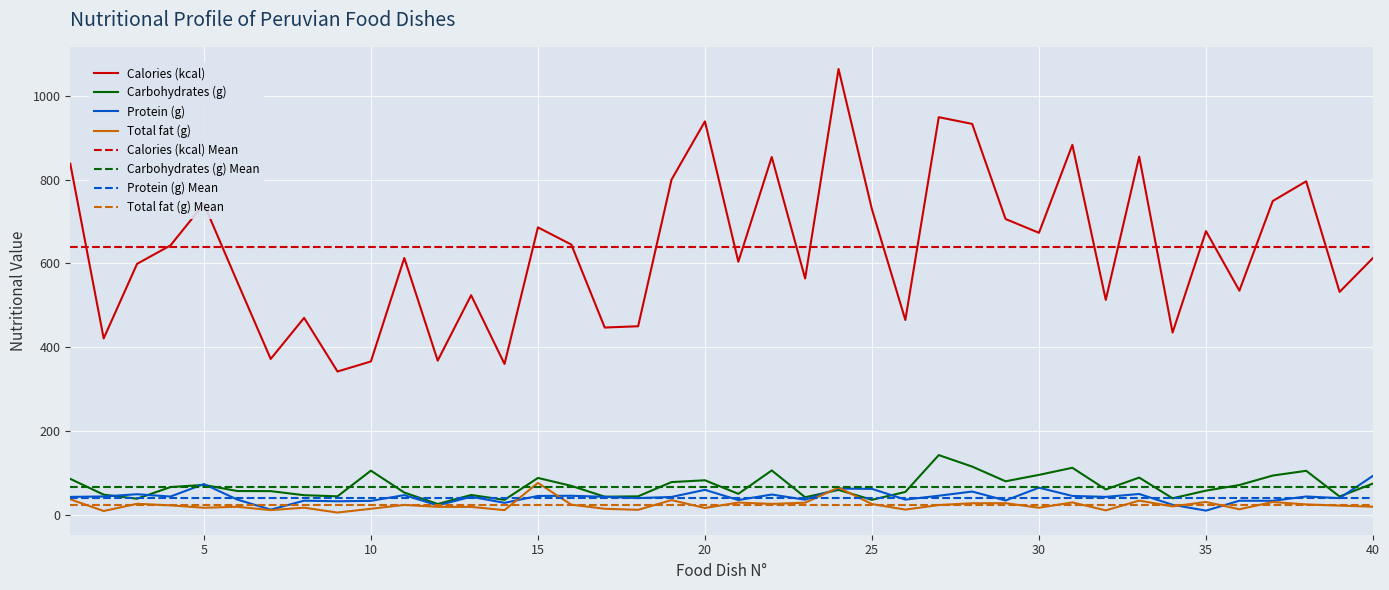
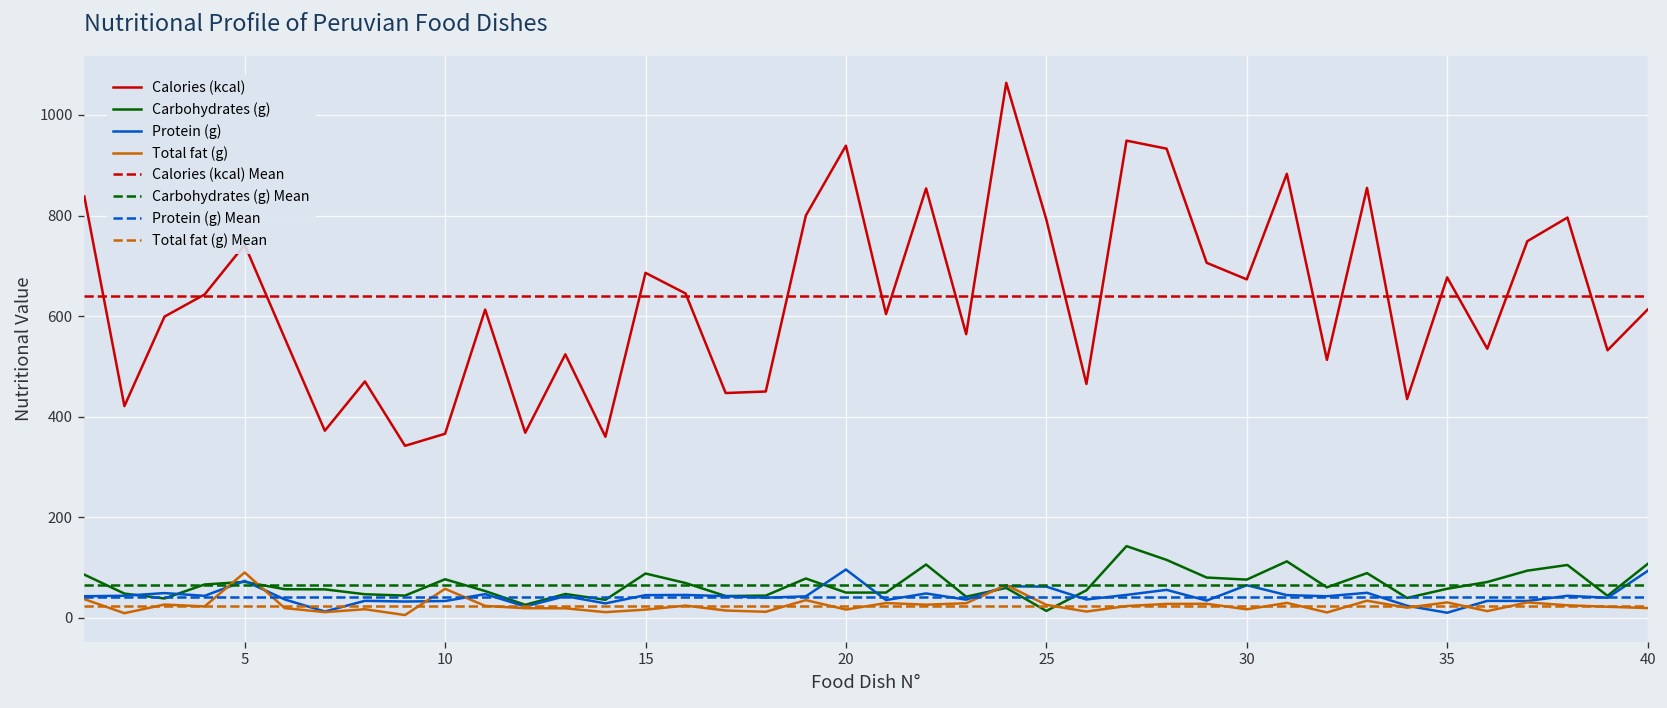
Total fat (g), 5: 20 -> 90
Carbohydrates (g), 10: 110 -> 80
Total fat (g), 10: 10 -> 60
Total fat (g), 15: 80 -> 20
Carbohydrates (g), 20: 80 -> 50
Protein (g), 20: 60 -> 100
Calories (kcal), 25: 730 -> 790
Carbohydrates (g), 25: 40 -> 10
Carbohydrates (g), 30: 100 -> 80
Carbohydrates (g), 40: 70 -> 110
